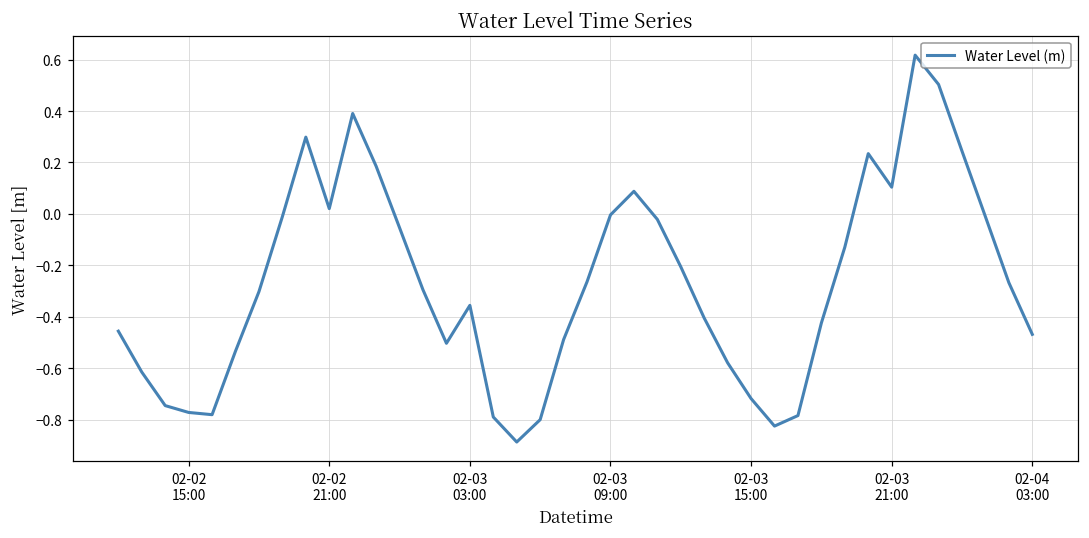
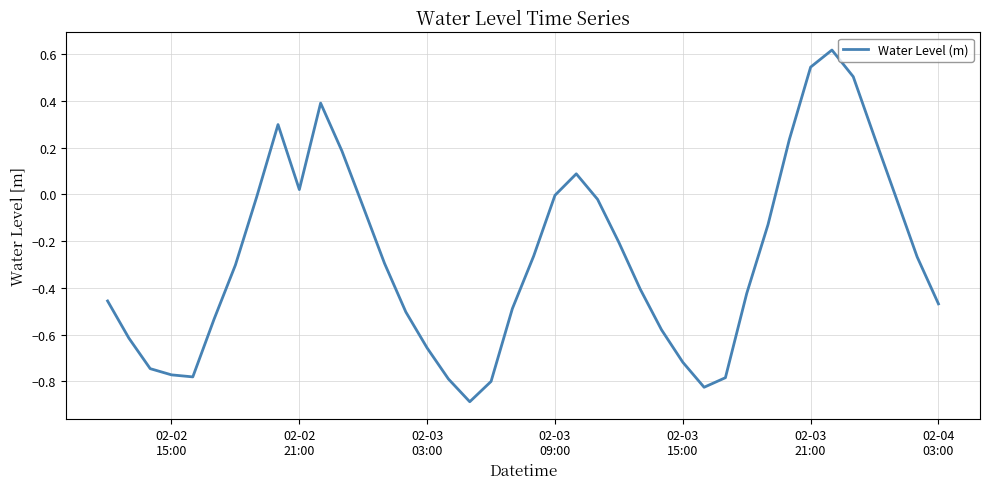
02-03 03:00: -0.36 -> -0.66
02-03 21:00: 0.10 -> 0.54
